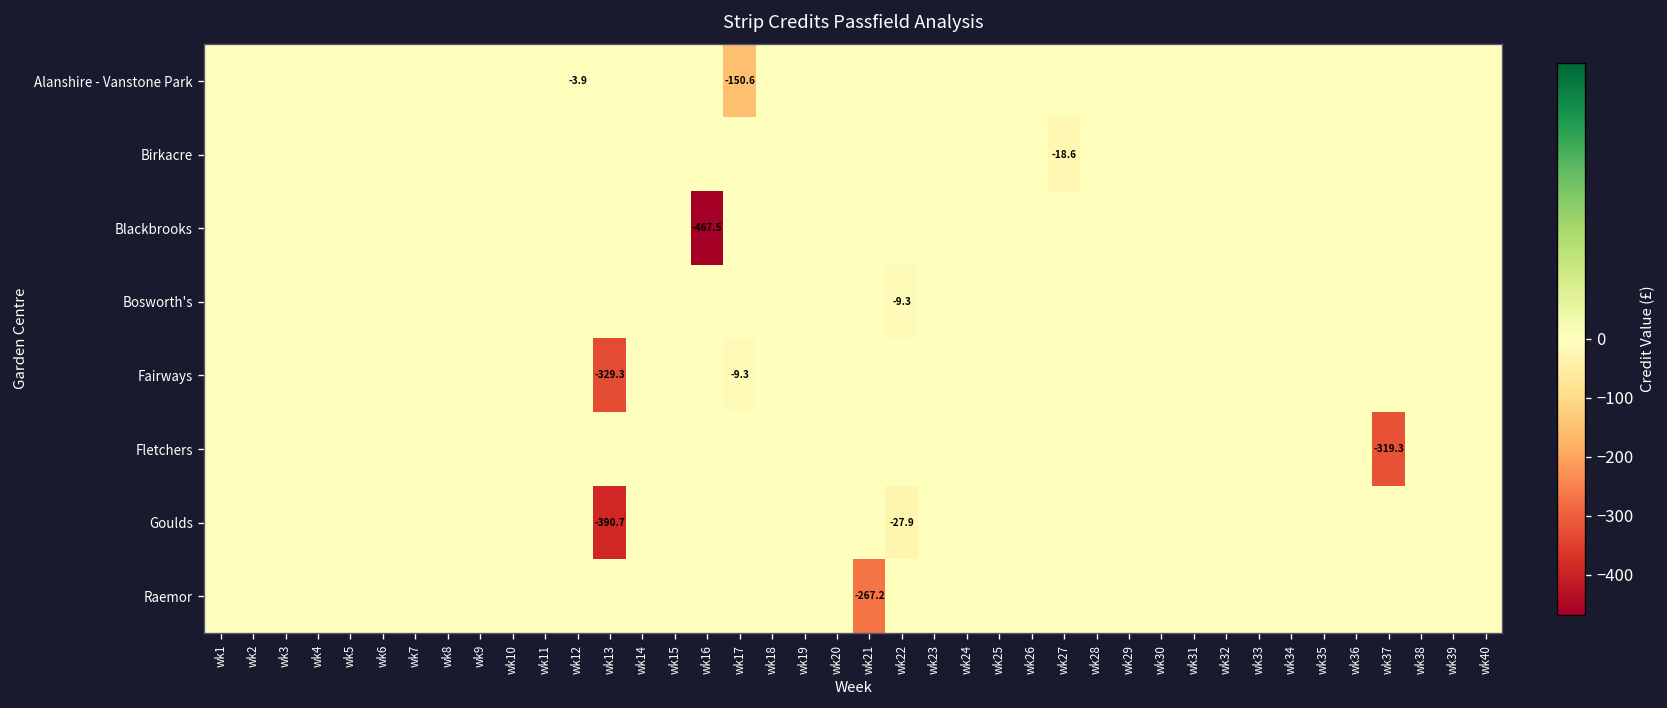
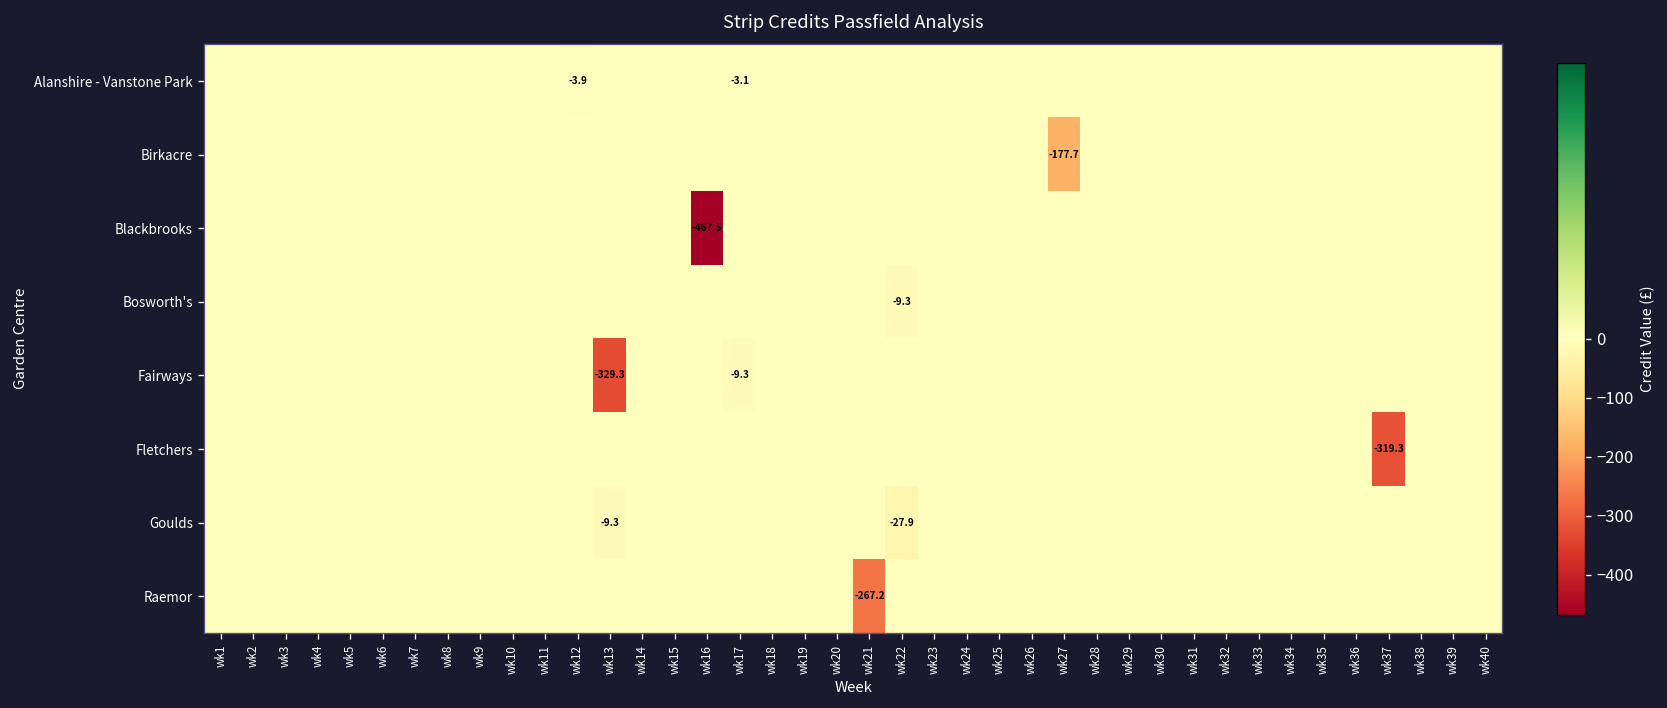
Alanshire - Vanstone Park, wk17: -150.6 -> -3.1
Birkacre, wk27: -18.6 -> -177.7
Goulds, wk13: -390.7 -> -9.3
